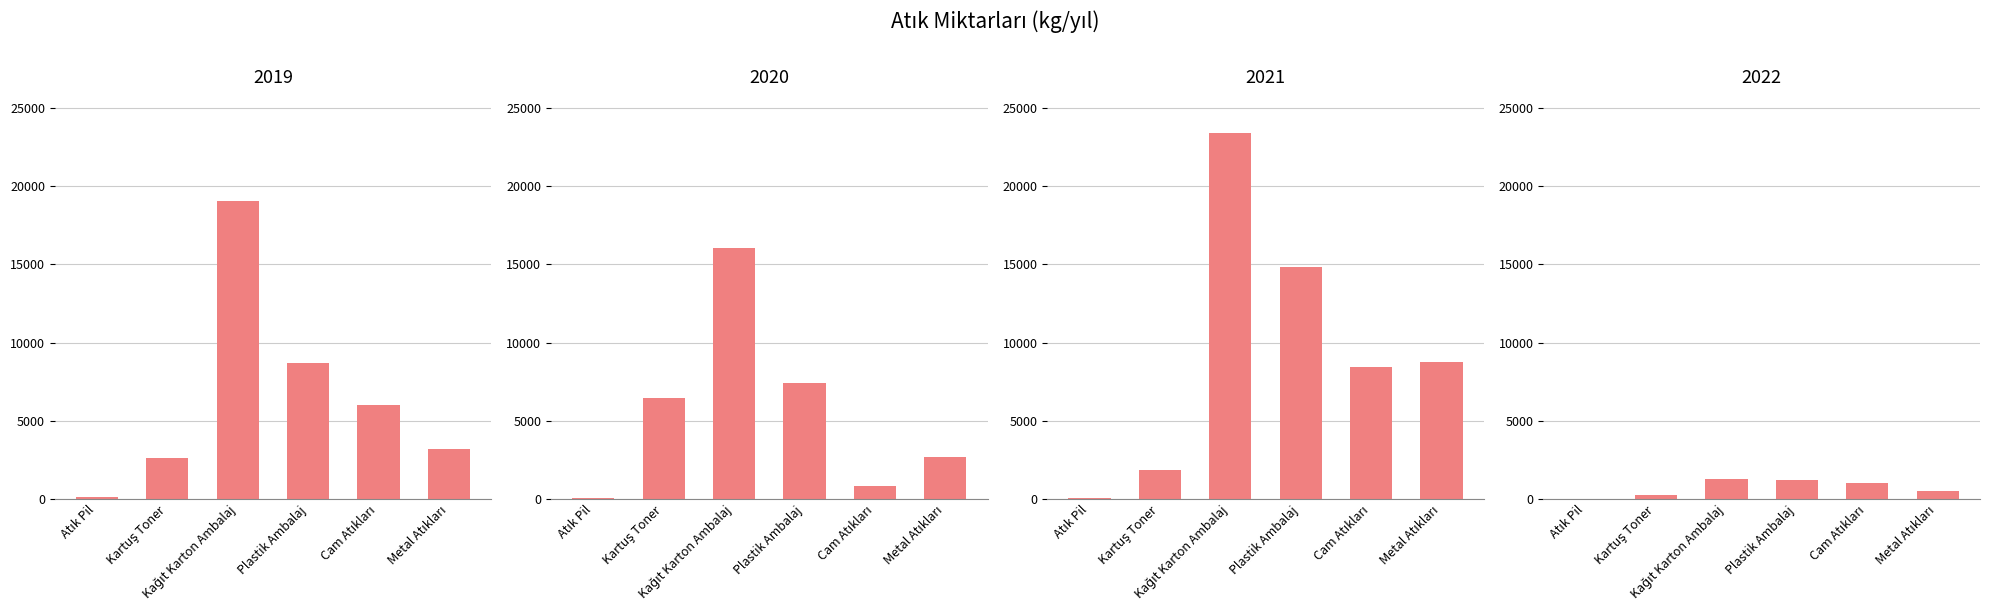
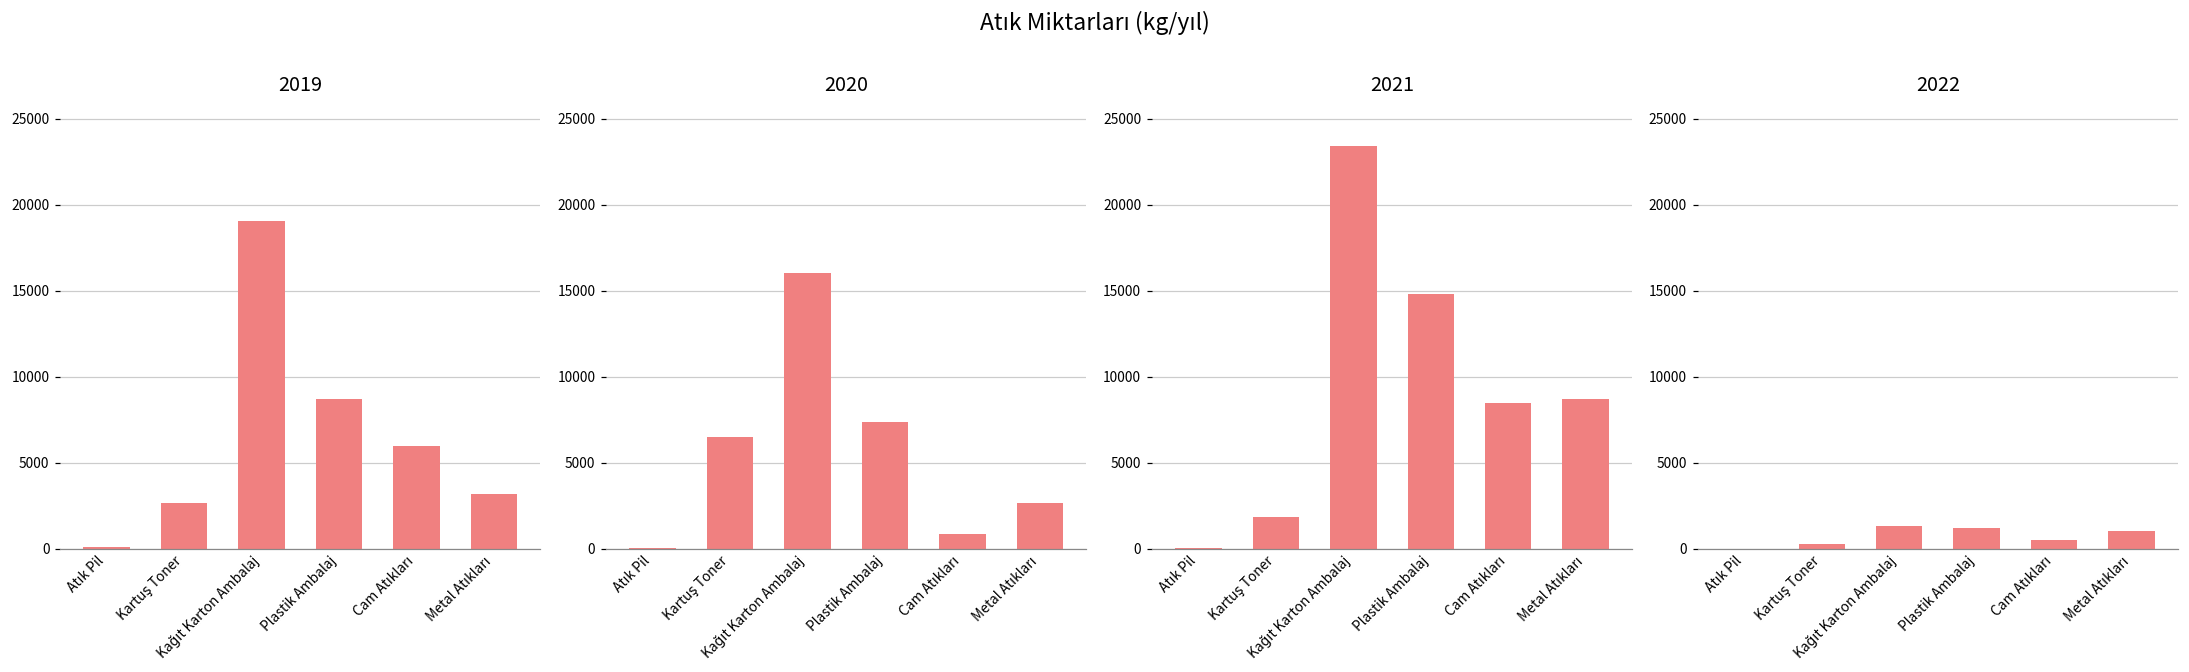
2022, Cam Atıkları: 1000 -> 500
2022, Metal Atıkları: 500 -> 1000
